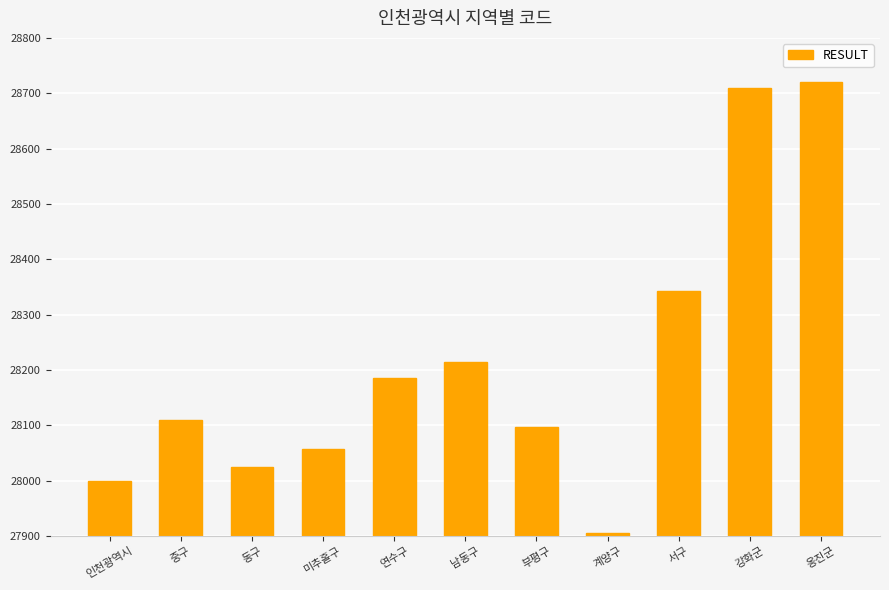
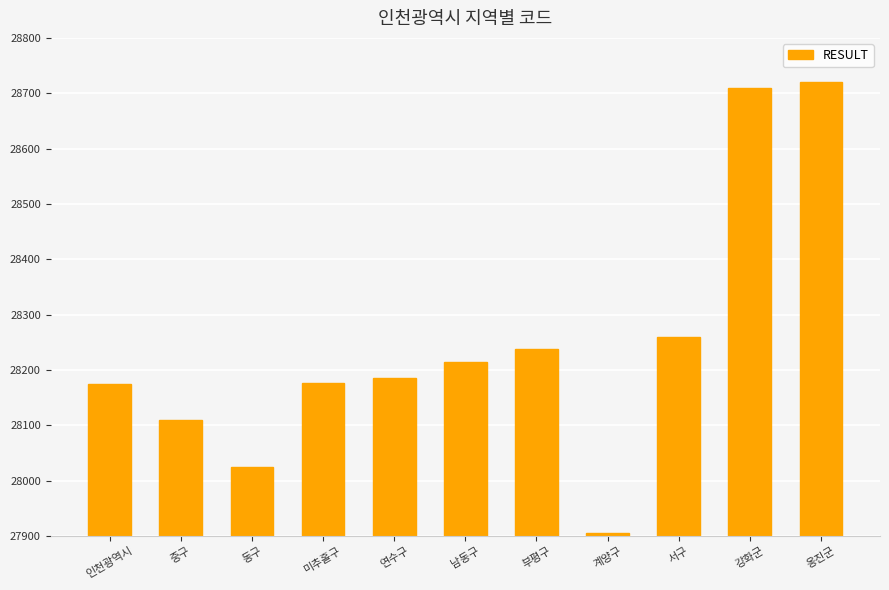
인천광역시: 28000 -> 28180
미추홀구: 28060 -> 28180
부평구: 28100 -> 28240
서구: 28340 -> 28260
